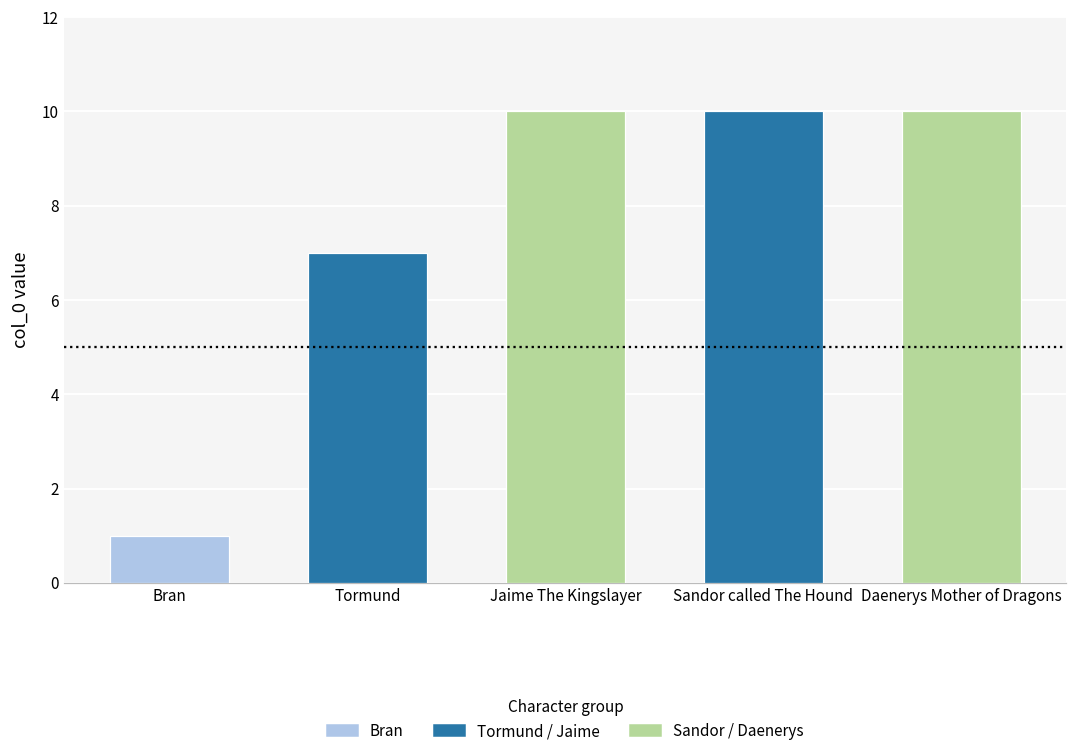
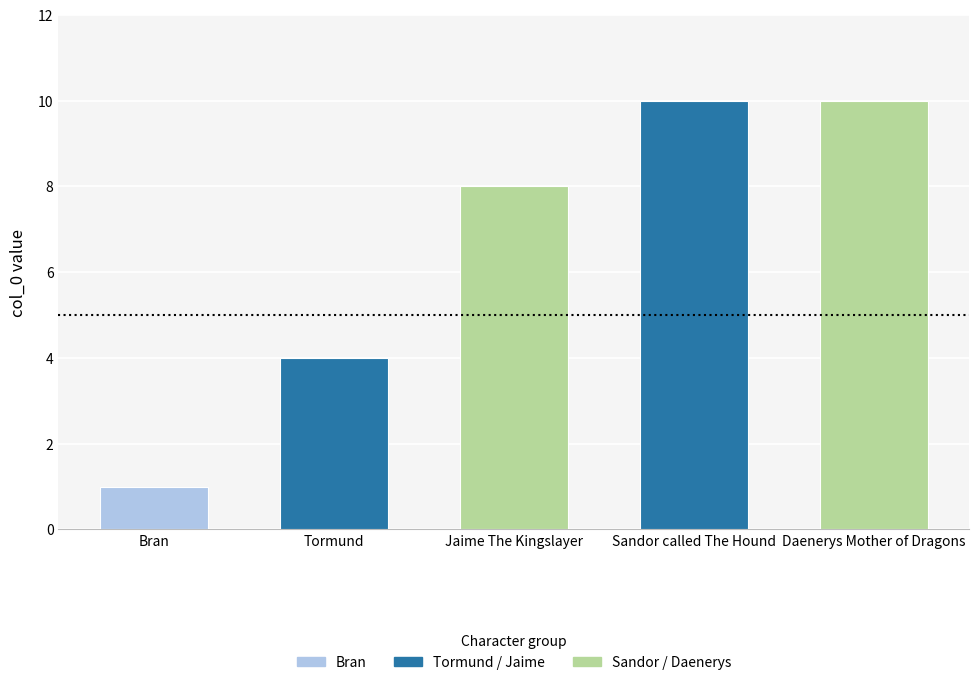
Tormund: 7 -> 4
Jaime The Kingslayer: 10 -> 8
